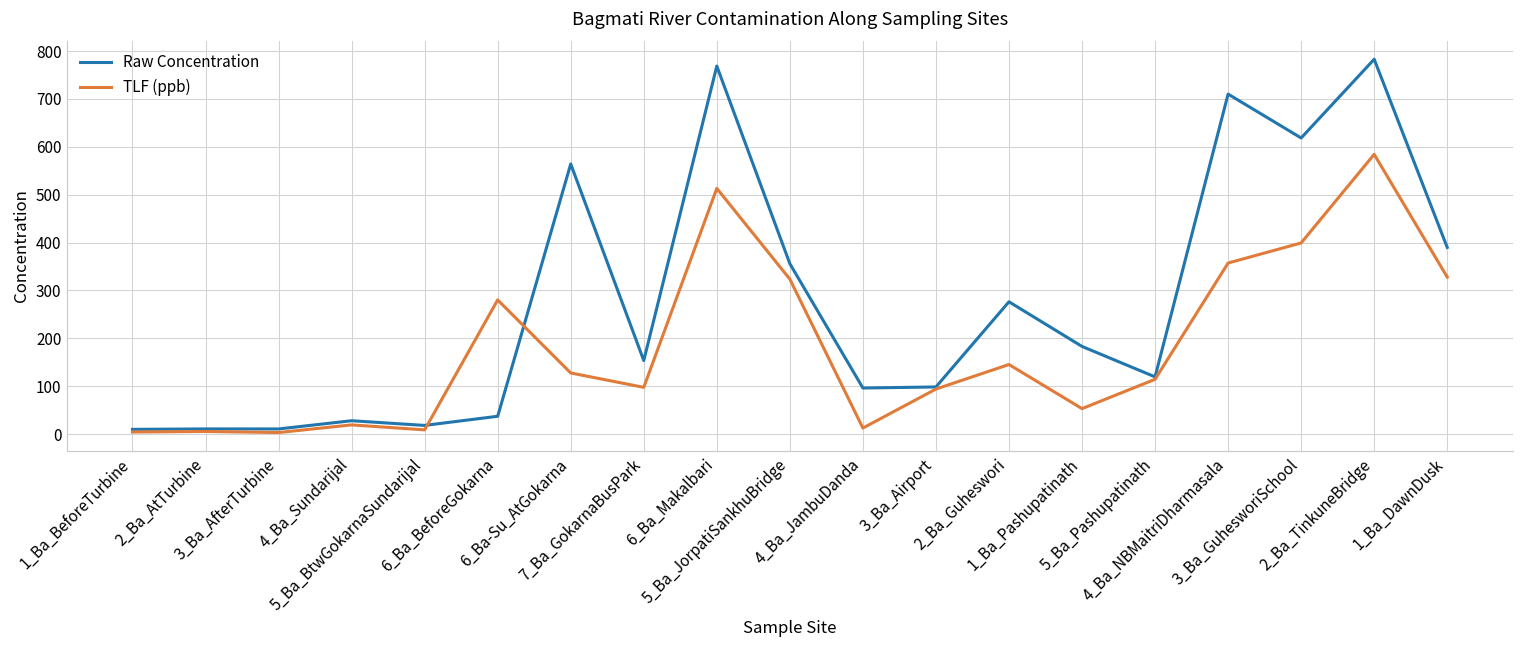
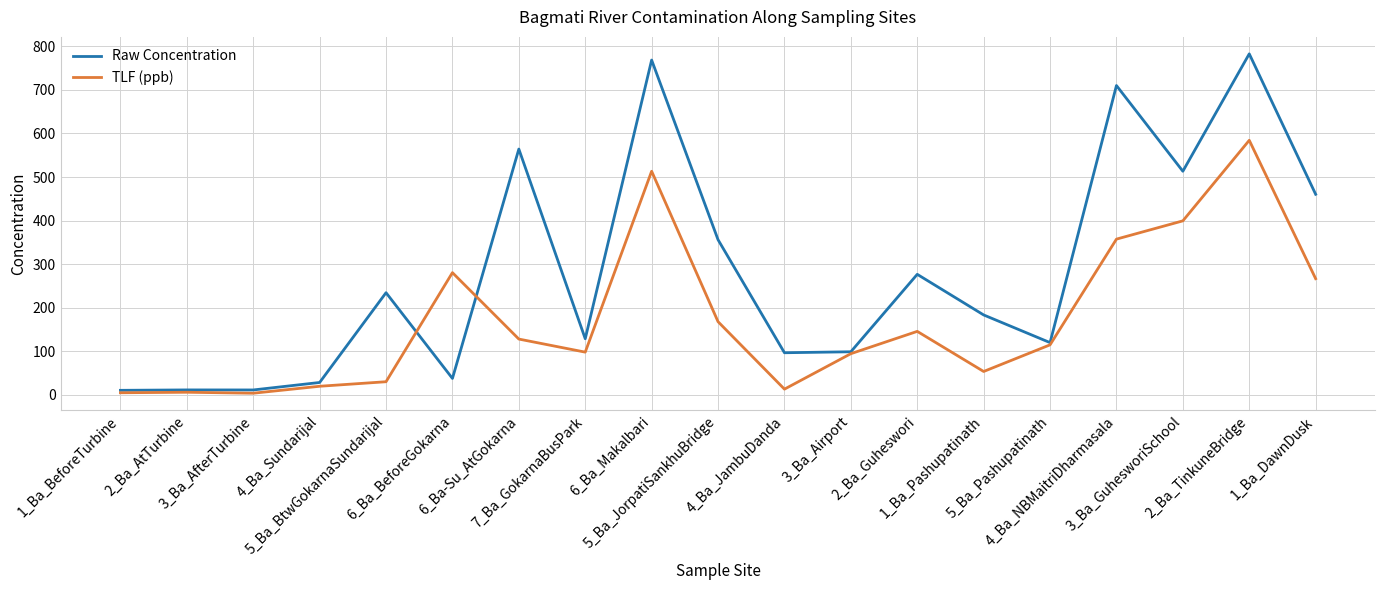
Raw Concentration, 5_Ba_BtwGokarnaSundarijal: 20 -> 230
TLF (ppb), 5_Ba_BtwGokarnaSundarijal: 10 -> 30
Raw Concentration, 7_Ba_GokarnaBusPark: 150 -> 130
TLF (ppb), 5_Ba_JorpatiSankhuBridge: 320 -> 170
Raw Concentration, 3_Ba_GuhesworiSchool: 620 -> 510
Raw Concentration, 1_Ba_DawnDusk: 390 -> 460
TLF (ppb), 1_Ba_DawnDusk: 330 -> 270
